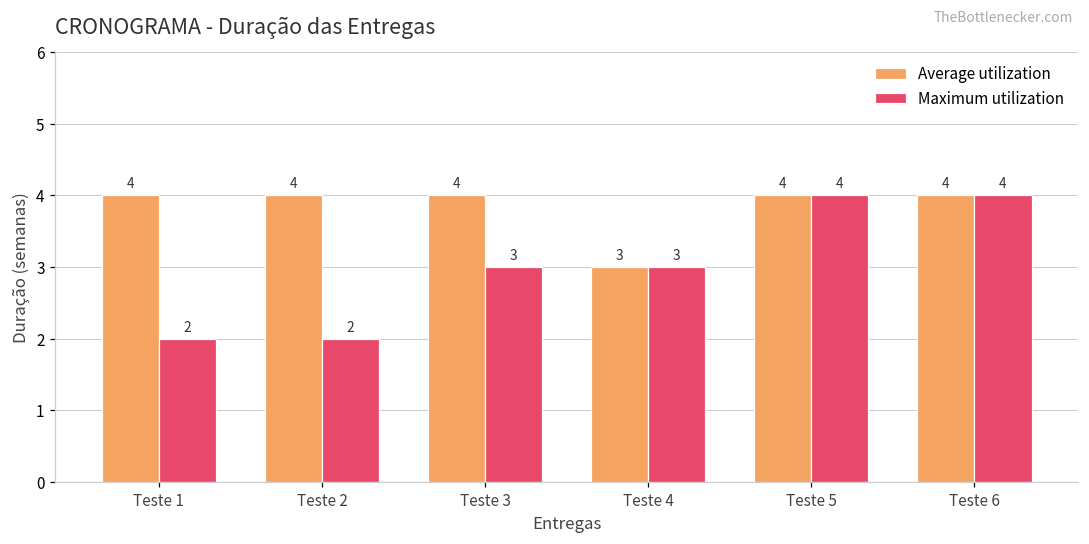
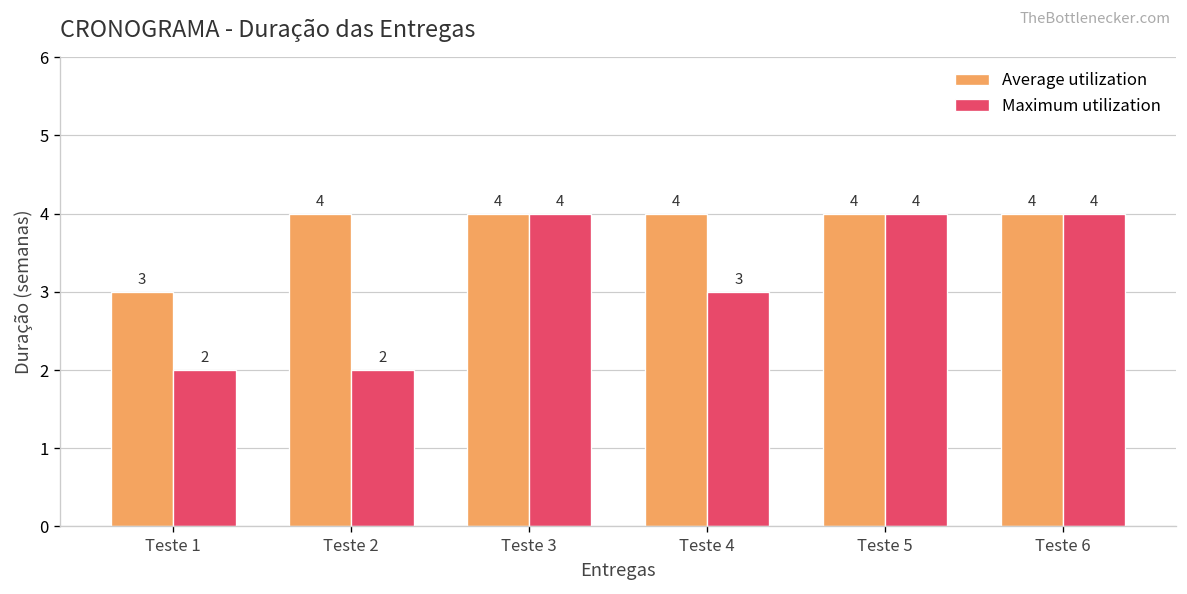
Average utilization, Teste 1: 4 -> 3
Maximum utilization, Teste 3: 3 -> 4
Average utilization, Teste 4: 3 -> 4
